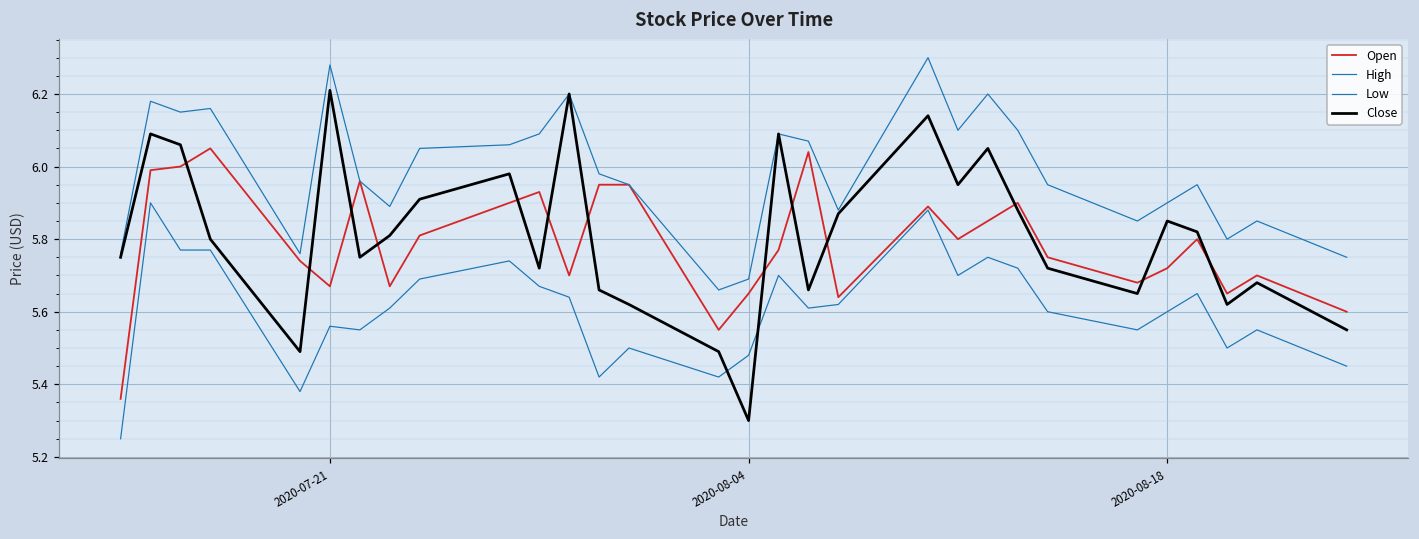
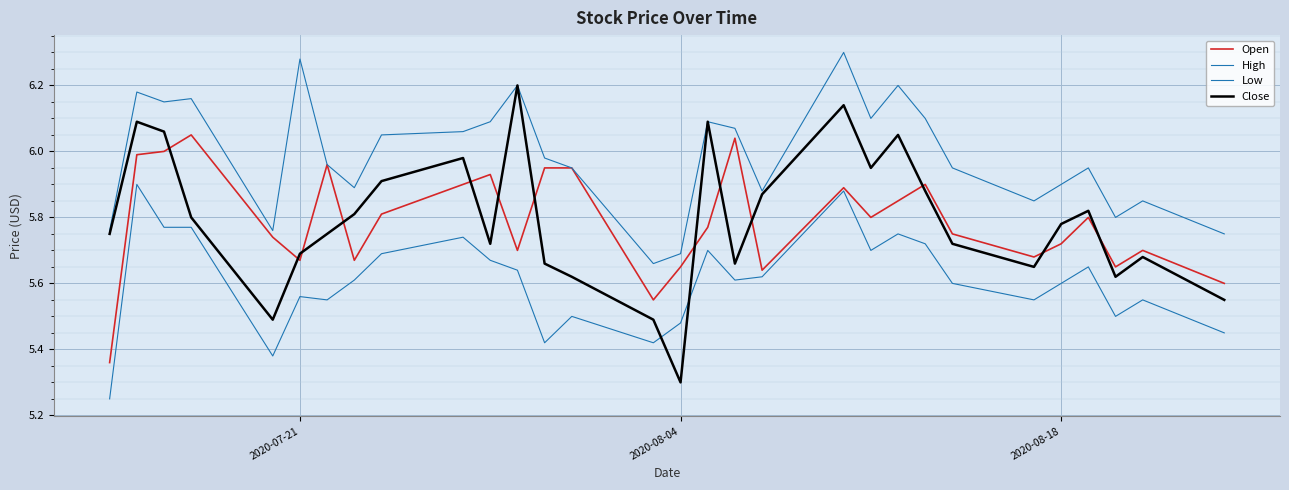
Close, 2020-07-21: 6.21 -> 5.69
Close, 2020-08-18: 5.85 -> 5.78
